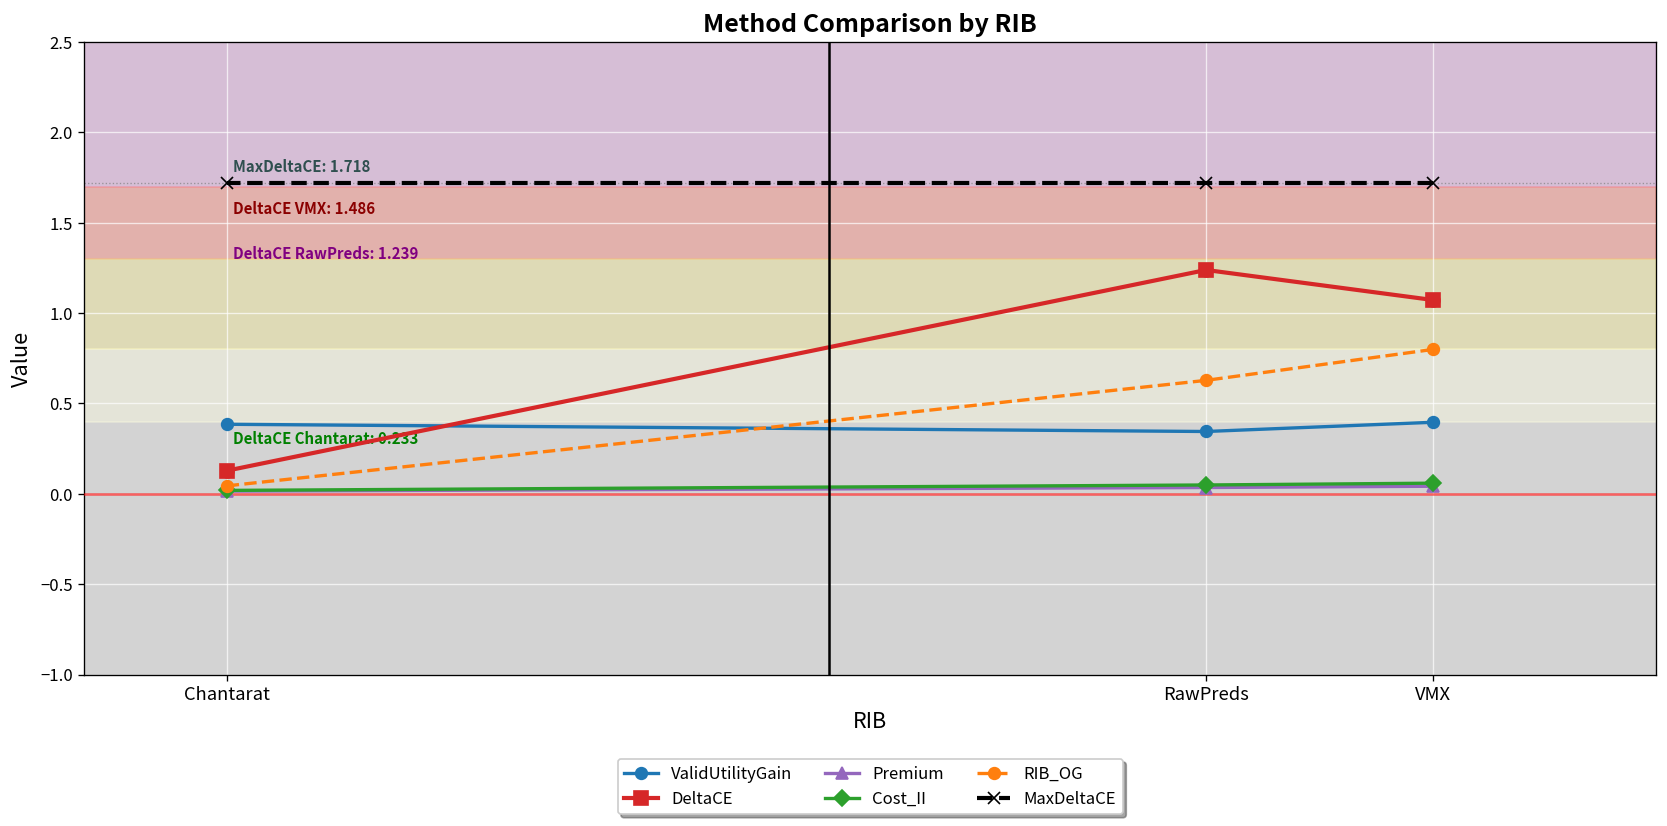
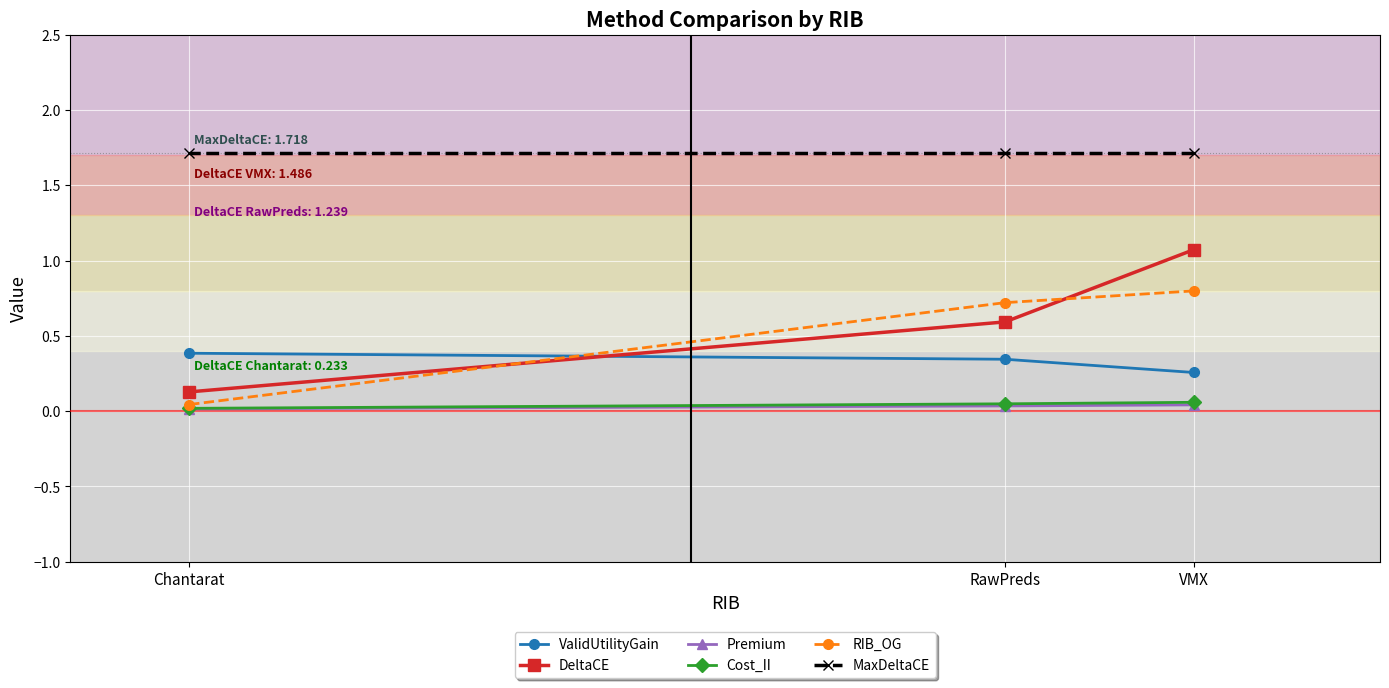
DeltaCE, RawPreds: 1.24 -> 0.59
RIB_OG, RawPreds: 0.63 -> 0.72
ValidUtilityGain, VMX: 0.40 -> 0.26
